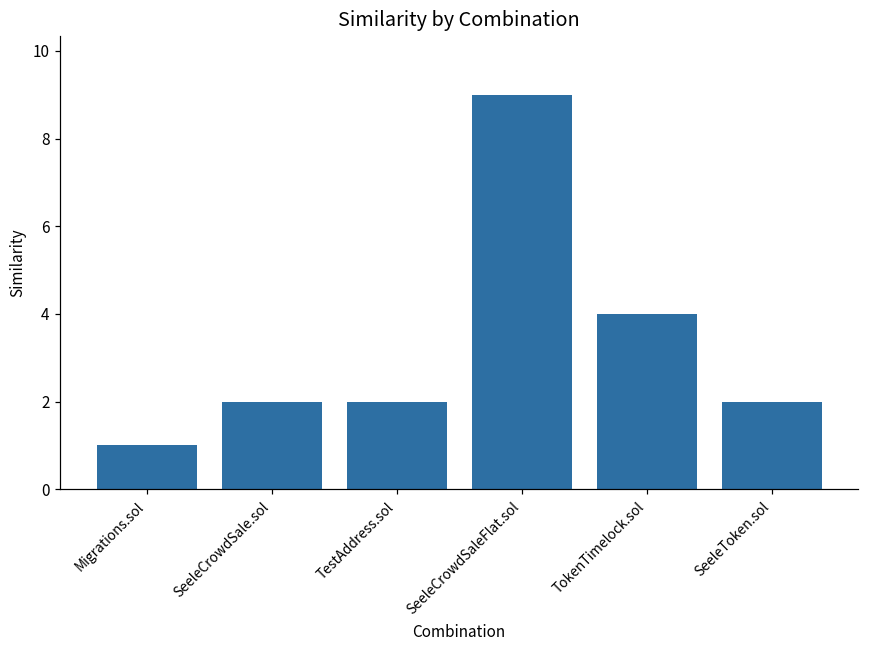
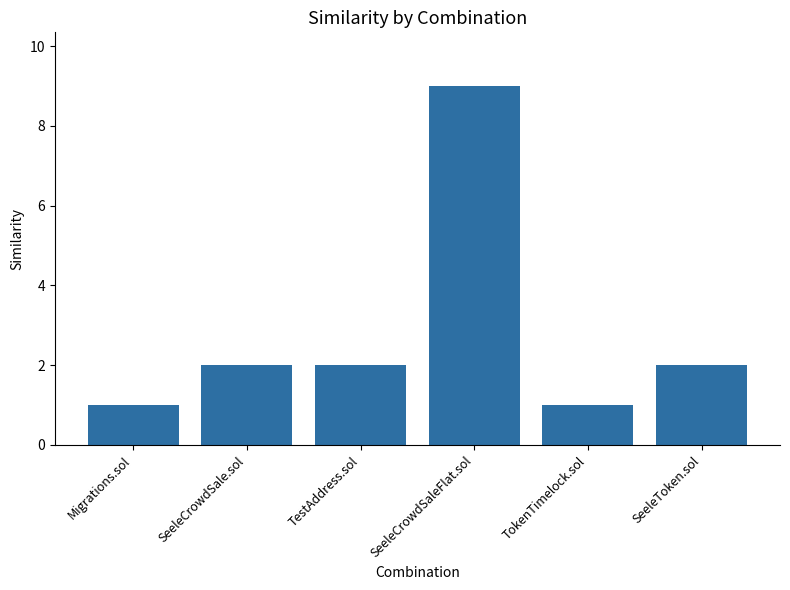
TokenTimelock.sol: 4 -> 1
